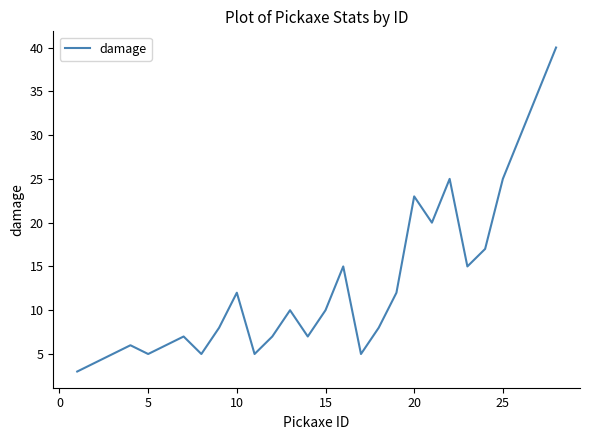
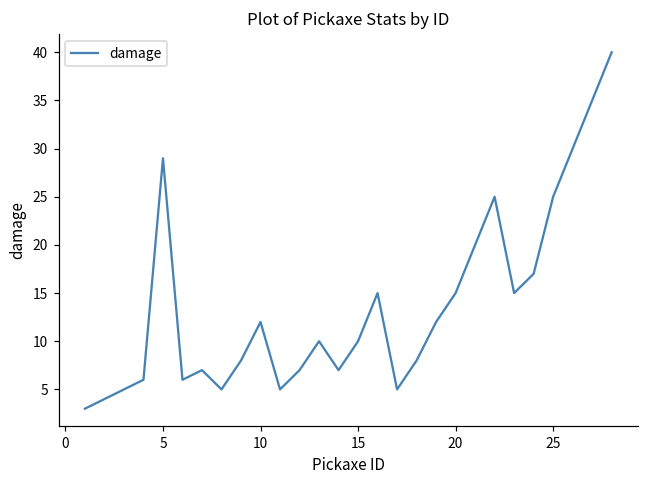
5: 5 -> 29
20: 23 -> 15
